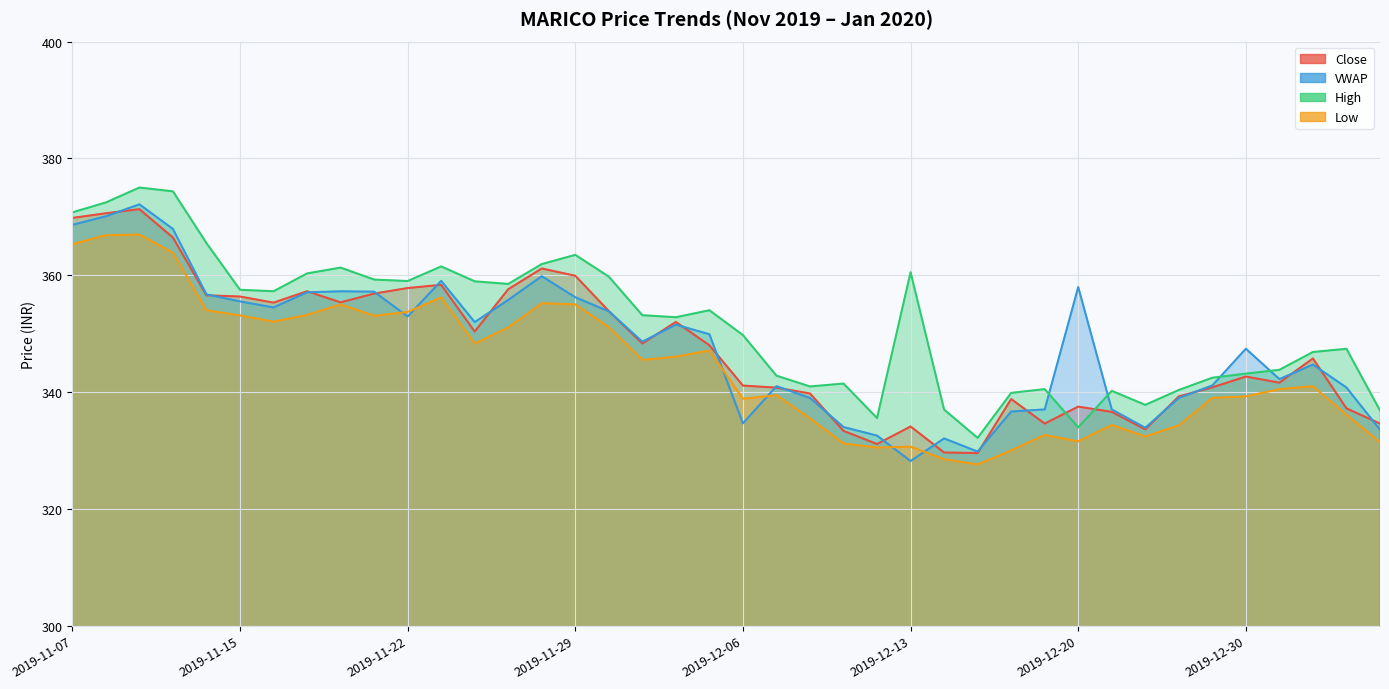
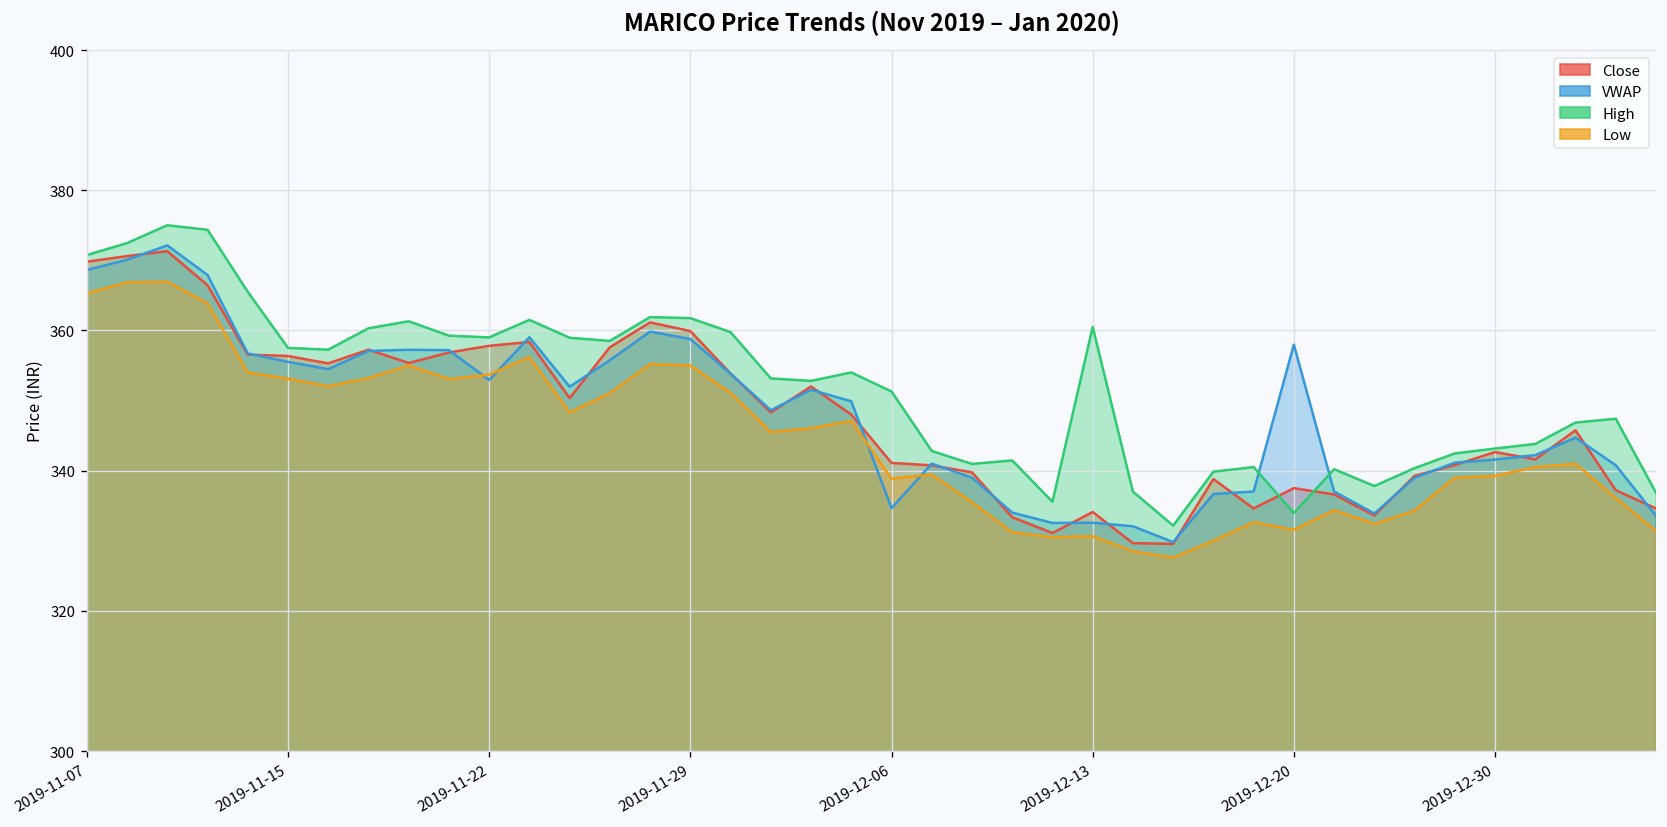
VWAP, 2019-11-29: 356 -> 359
High, 2019-11-29: 363 -> 362
High, 2019-12-06: 350 -> 351
VWAP, 2019-12-13: 328 -> 333
VWAP, 2019-12-30: 347 -> 342
